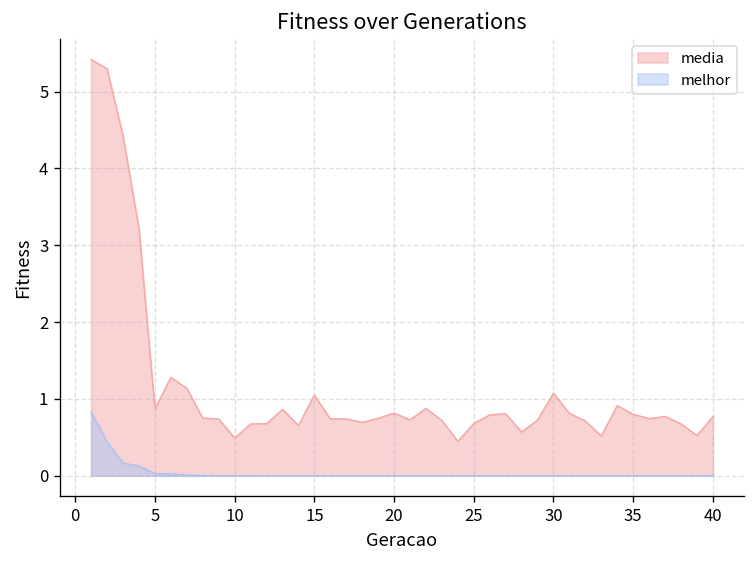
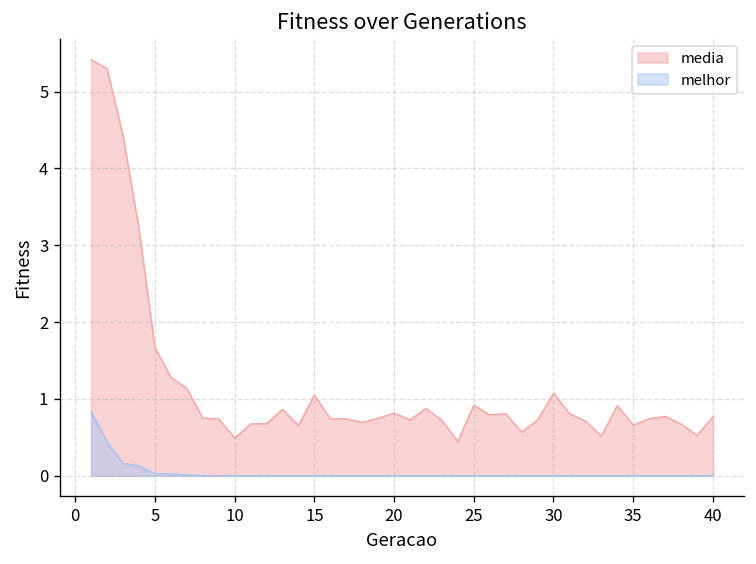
media, 5: 0.9 -> 1.7
media, 25: 0.7 -> 0.9
media, 35: 0.8 -> 0.7
